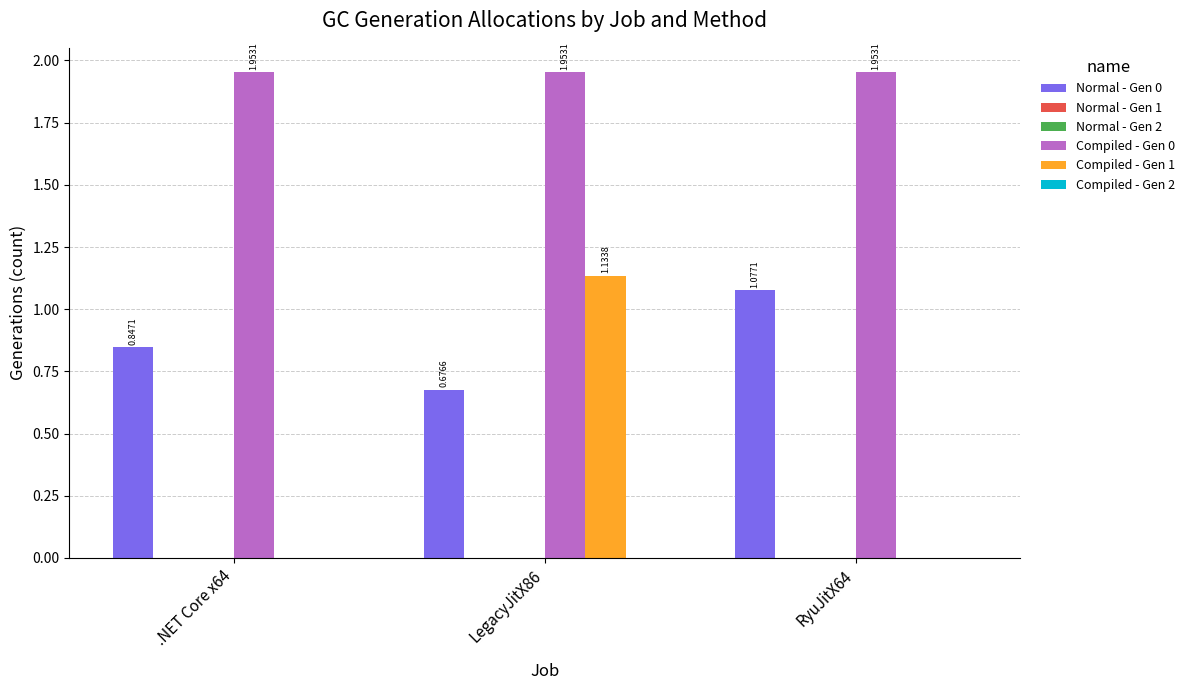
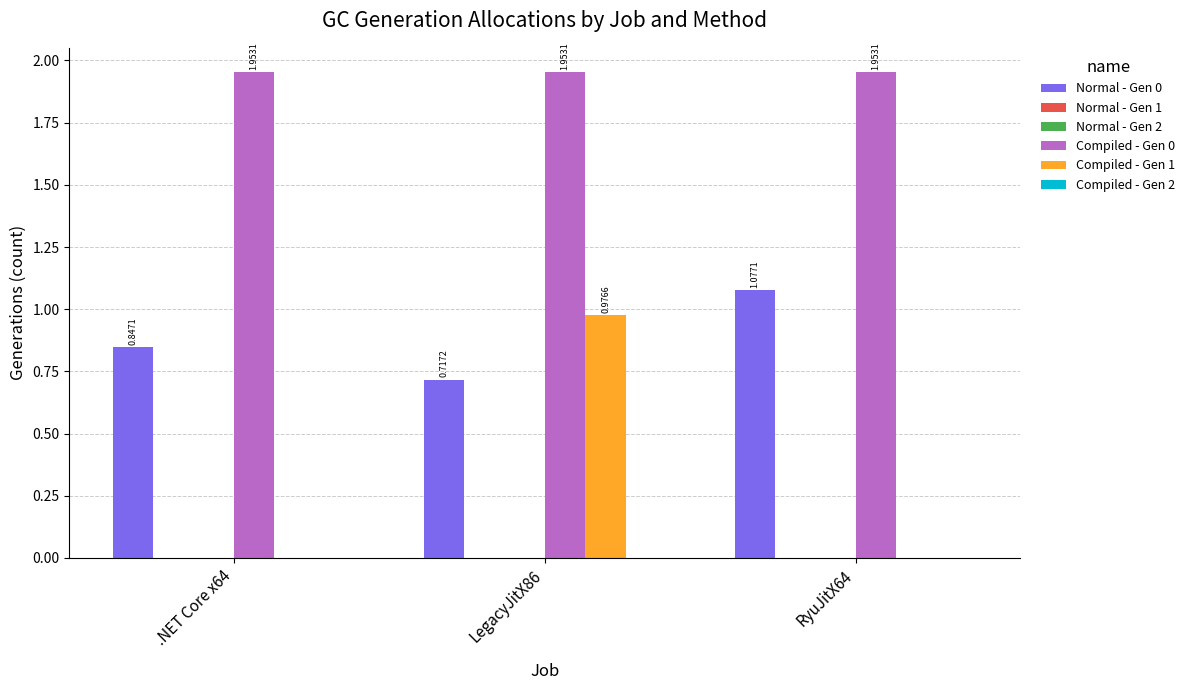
Normal - Gen 0, LegacyJitX86: 0.6766 -> 0.7172
Compiled - Gen 1, LegacyJitX86: 1.1338 -> 0.9766
